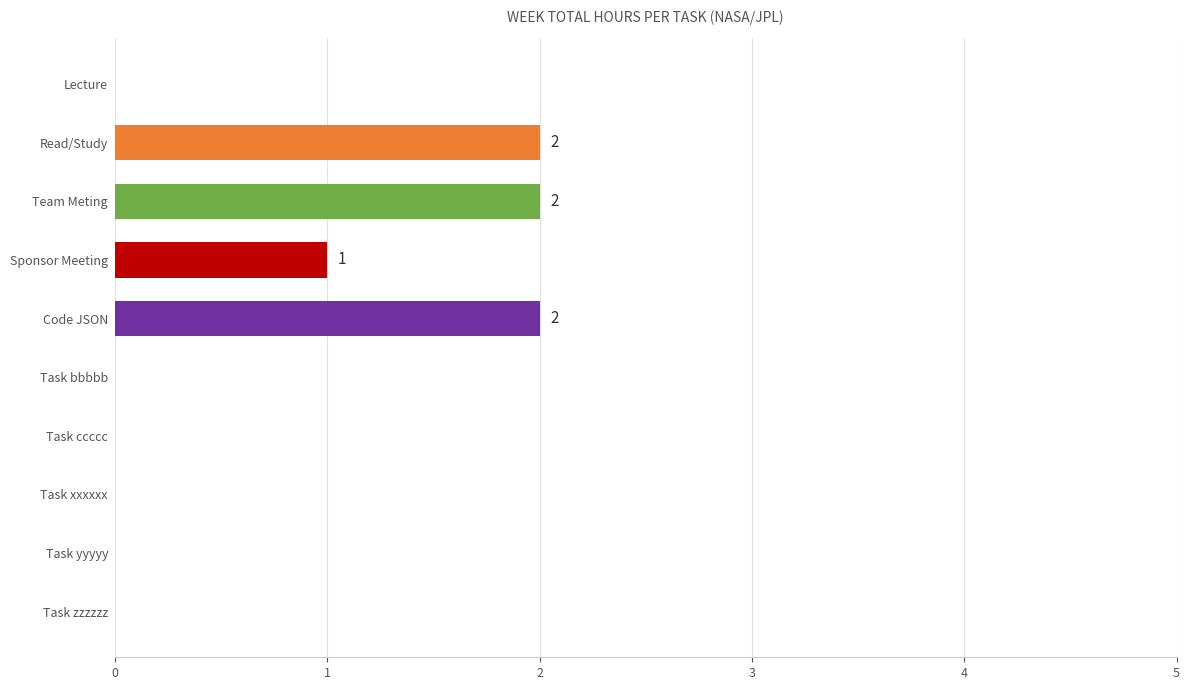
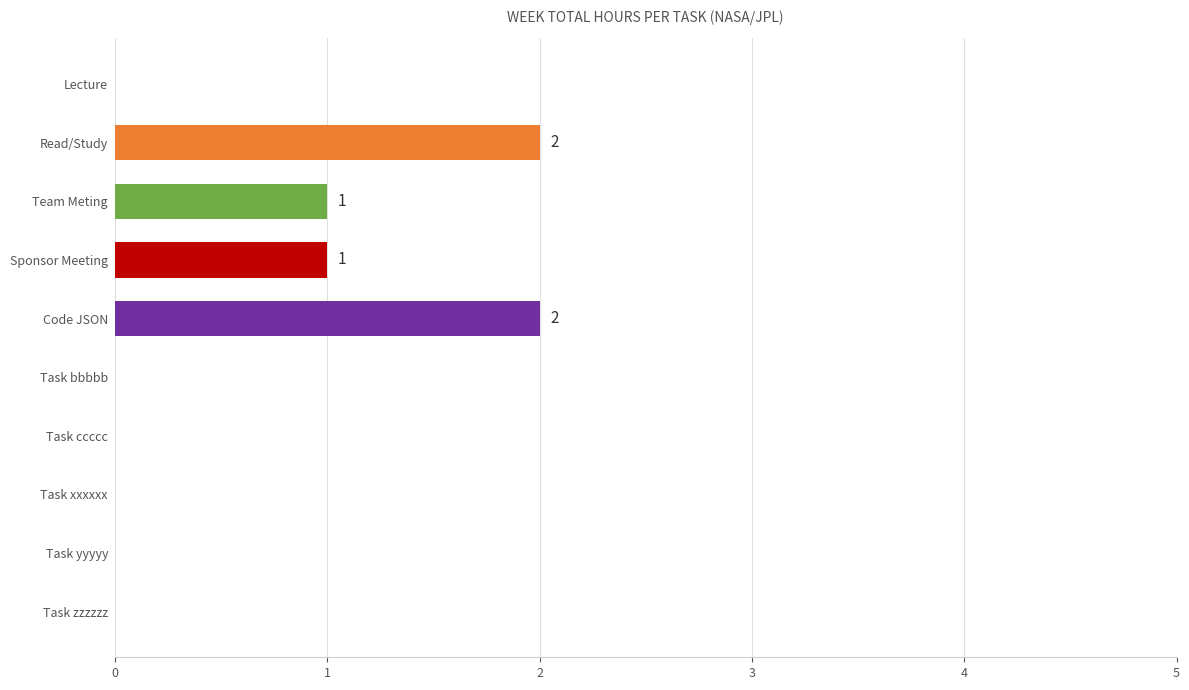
Team Meting: 2 -> 1
